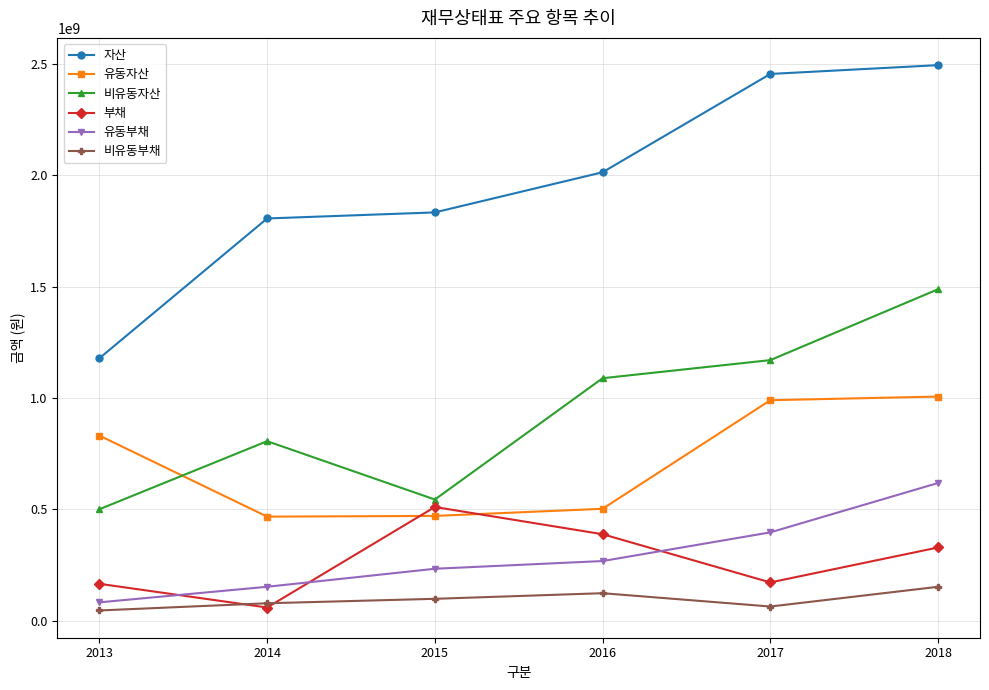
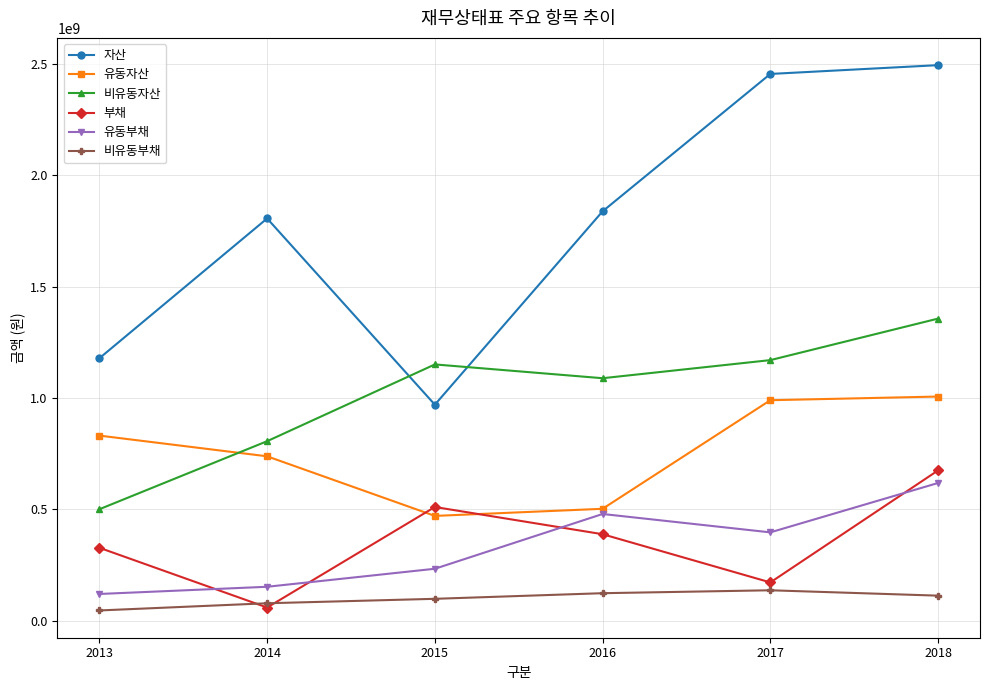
부채, 2013: 170000000 -> 330000000
유동부채, 2013: 80000000 -> 120000000
유동자산, 2014: 470000000 -> 740000000
자산, 2015: 1830000000 -> 970000000
비유동자산, 2015: 540000000 -> 1150000000
자산, 2016: 2010000000 -> 1840000000
유동부채, 2016: 270000000 -> 480000000
비유동부채, 2017: 60000000 -> 140000000
비유동자산, 2018: 1490000000 -> 1360000000
부채, 2018: 330000000 -> 670000000
비유동부채, 2018: 150000000 -> 110000000
